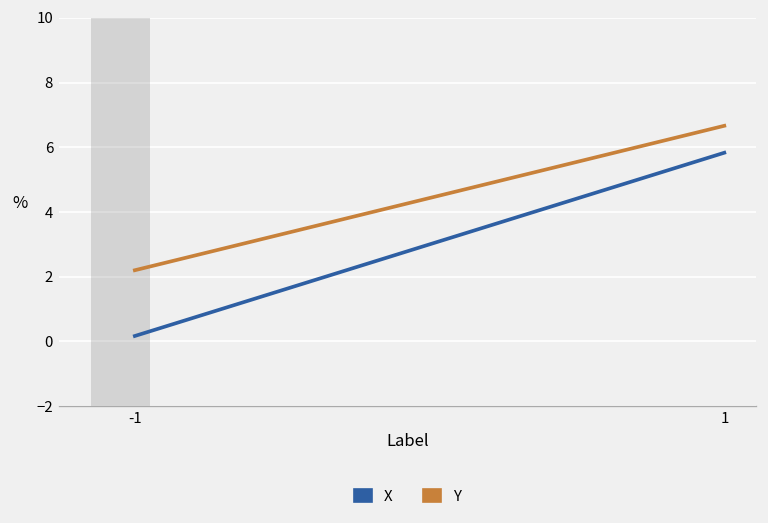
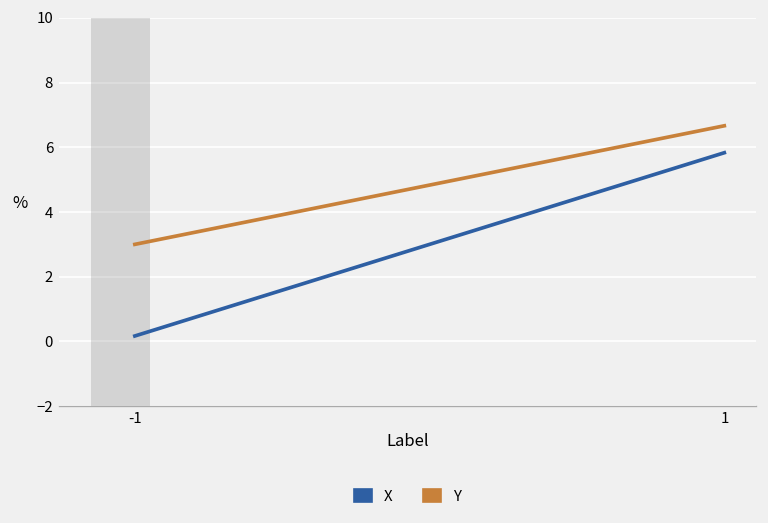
Y, -1: 2.2 -> 3.0
